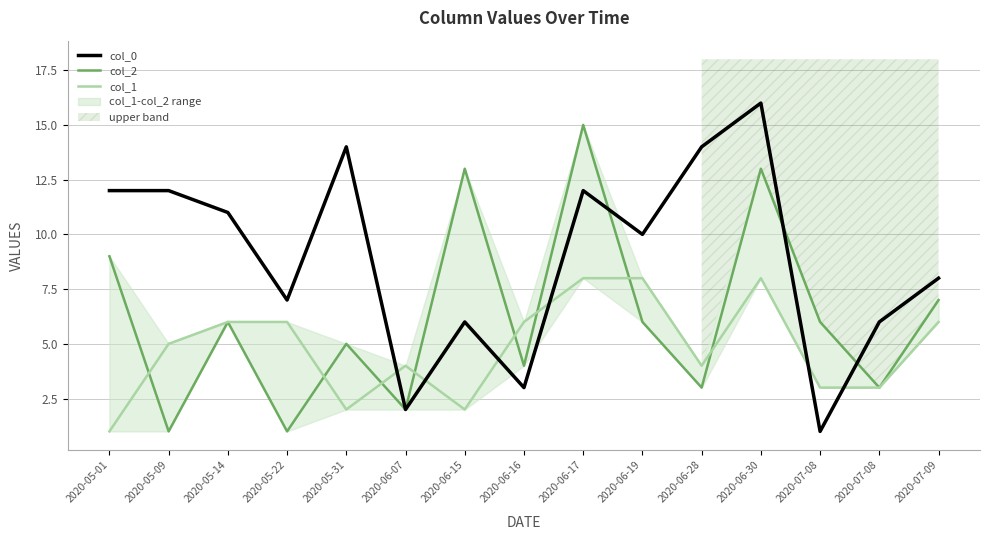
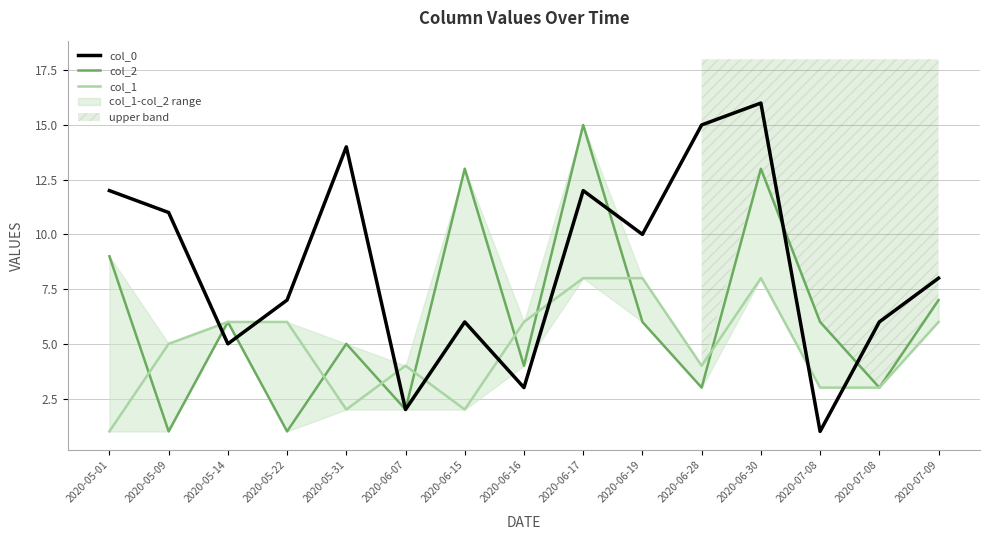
col_0, 2020-05-09: 12 -> 11
col_0, 2020-05-14: 11 -> 5
col_0, 2020-06-28: 14 -> 15
